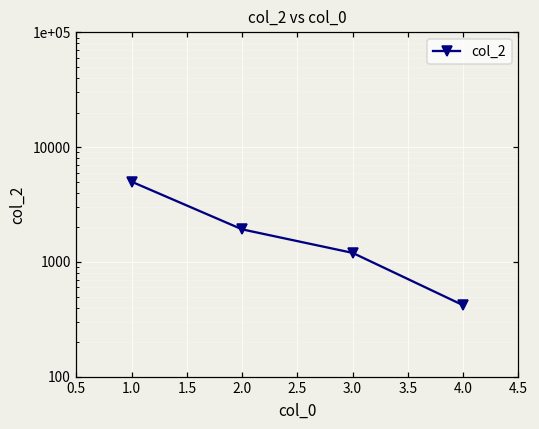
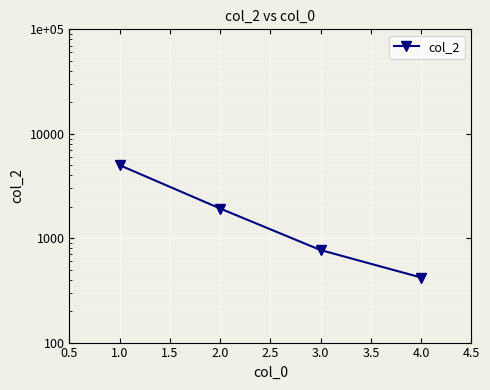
3.0: 1200 -> 800
